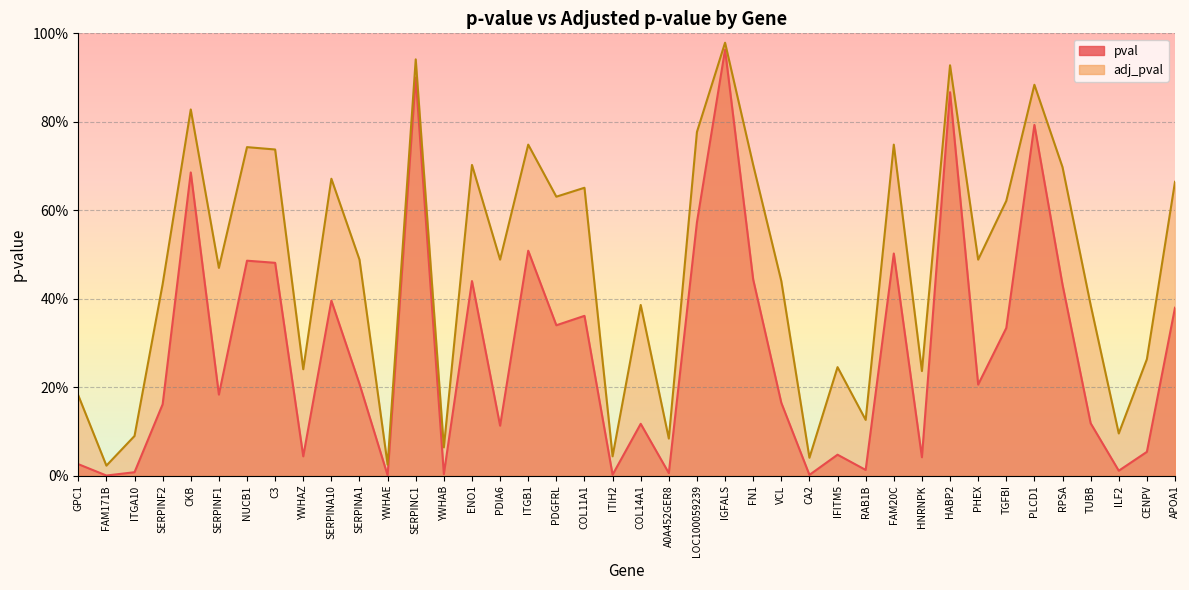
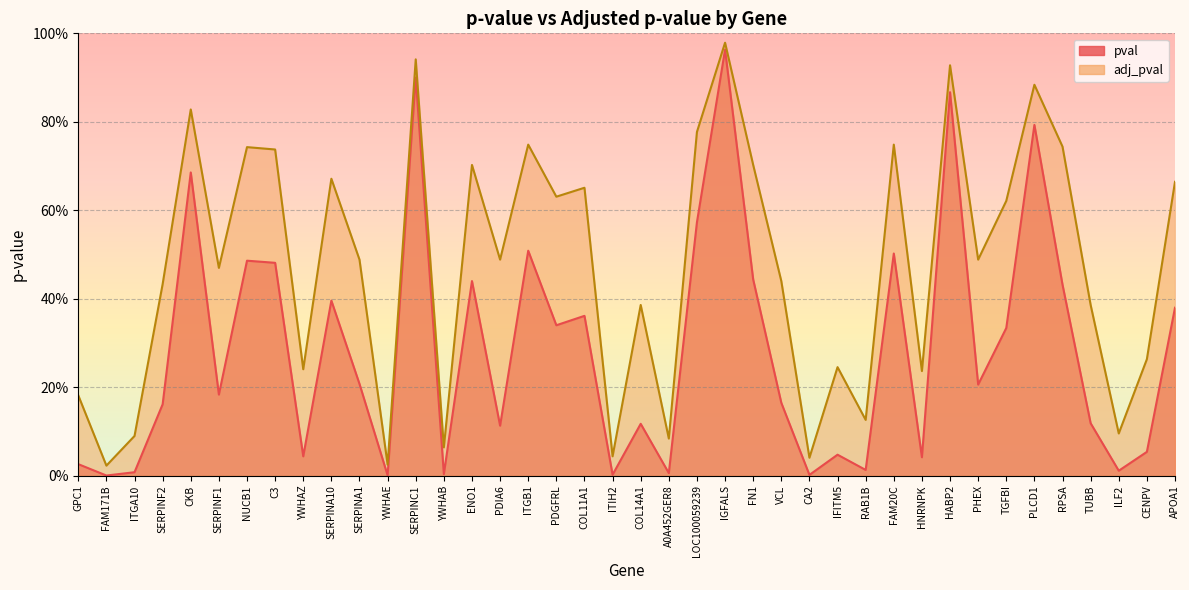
adj_pval, RPSA: 70% -> 74%
